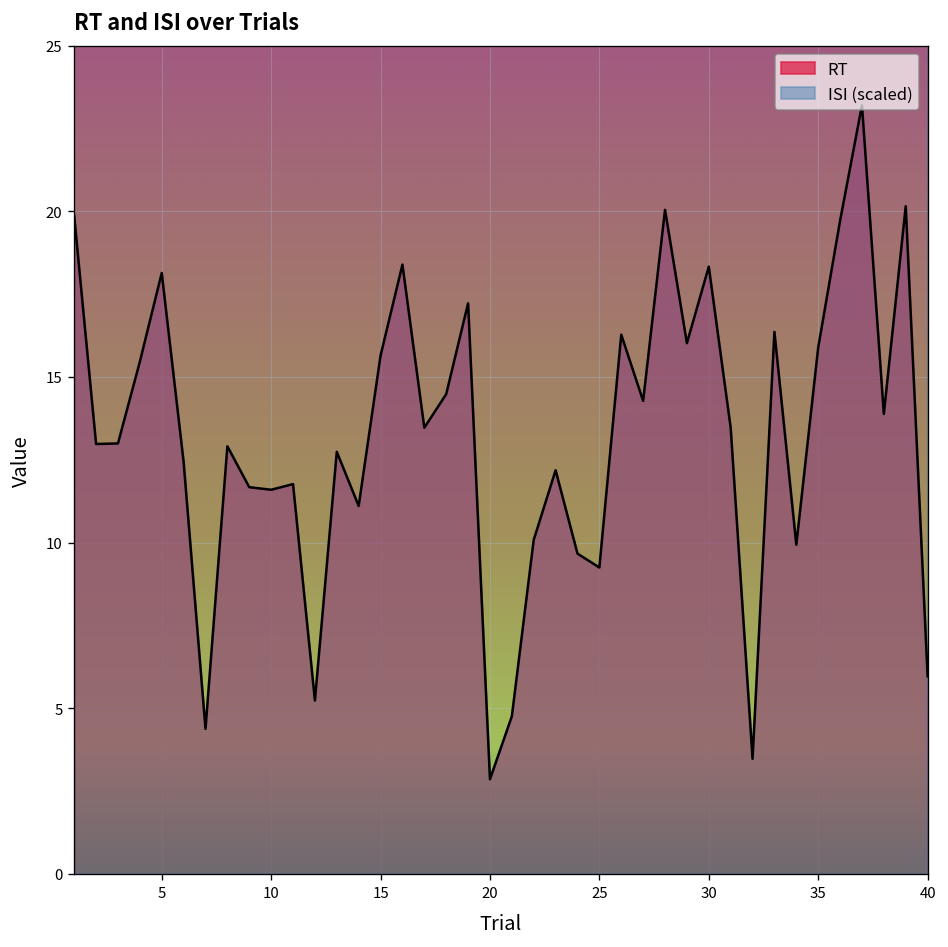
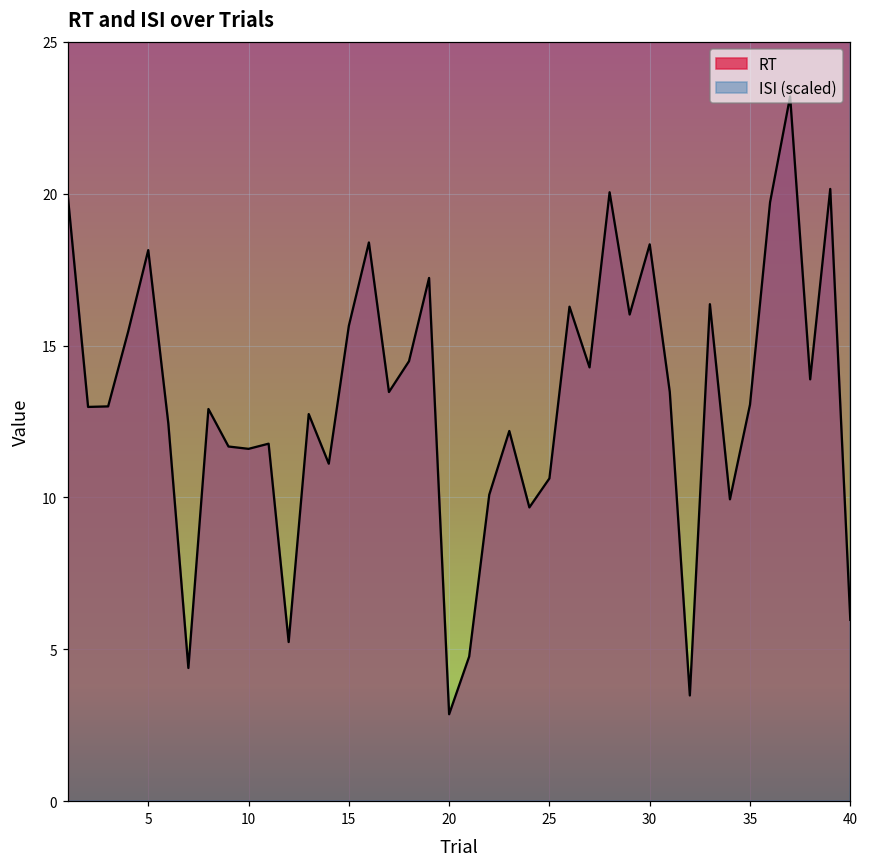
RT, 25: 9.3 -> 10.6
RT, 35: 15.9 -> 13.1
